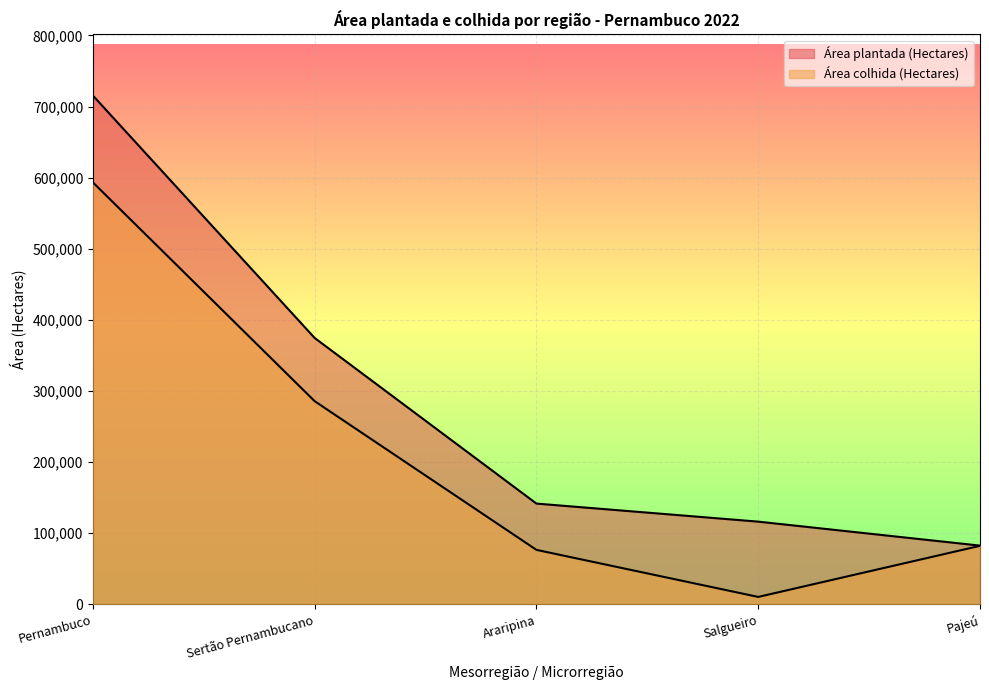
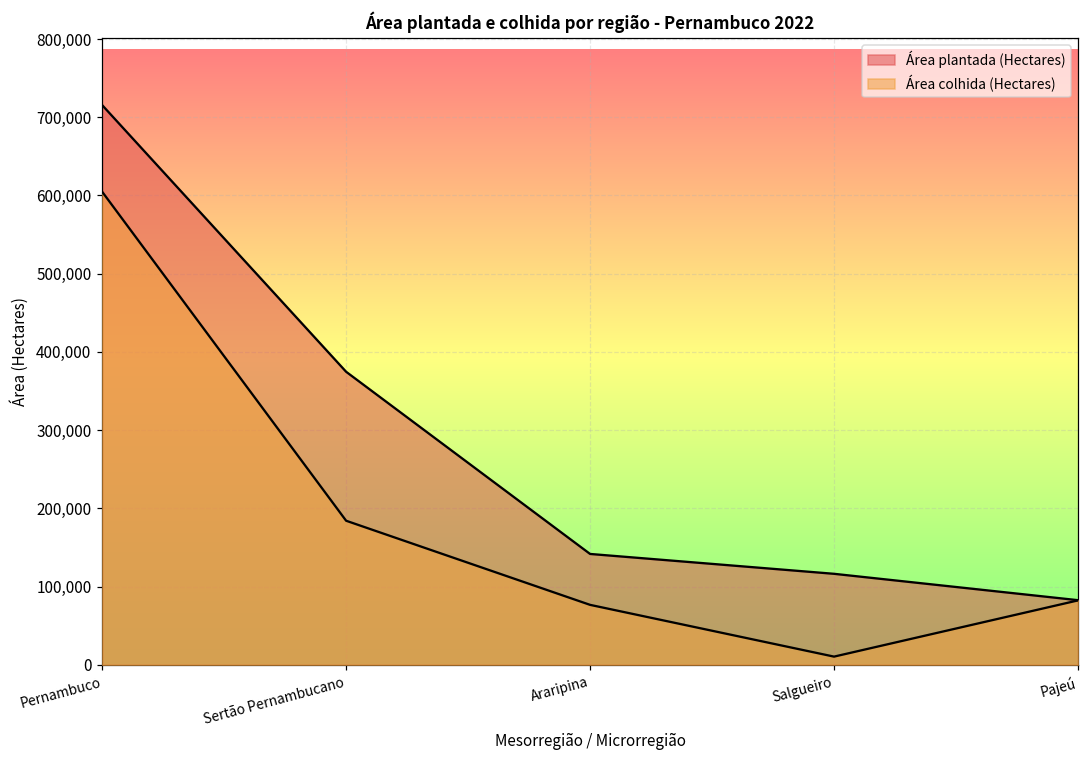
Área colhida (Hectares), Pernambuco: 590,000 -> 600,000
Área colhida (Hectares), Sertão Pernambucano: 290,000 -> 180,000
